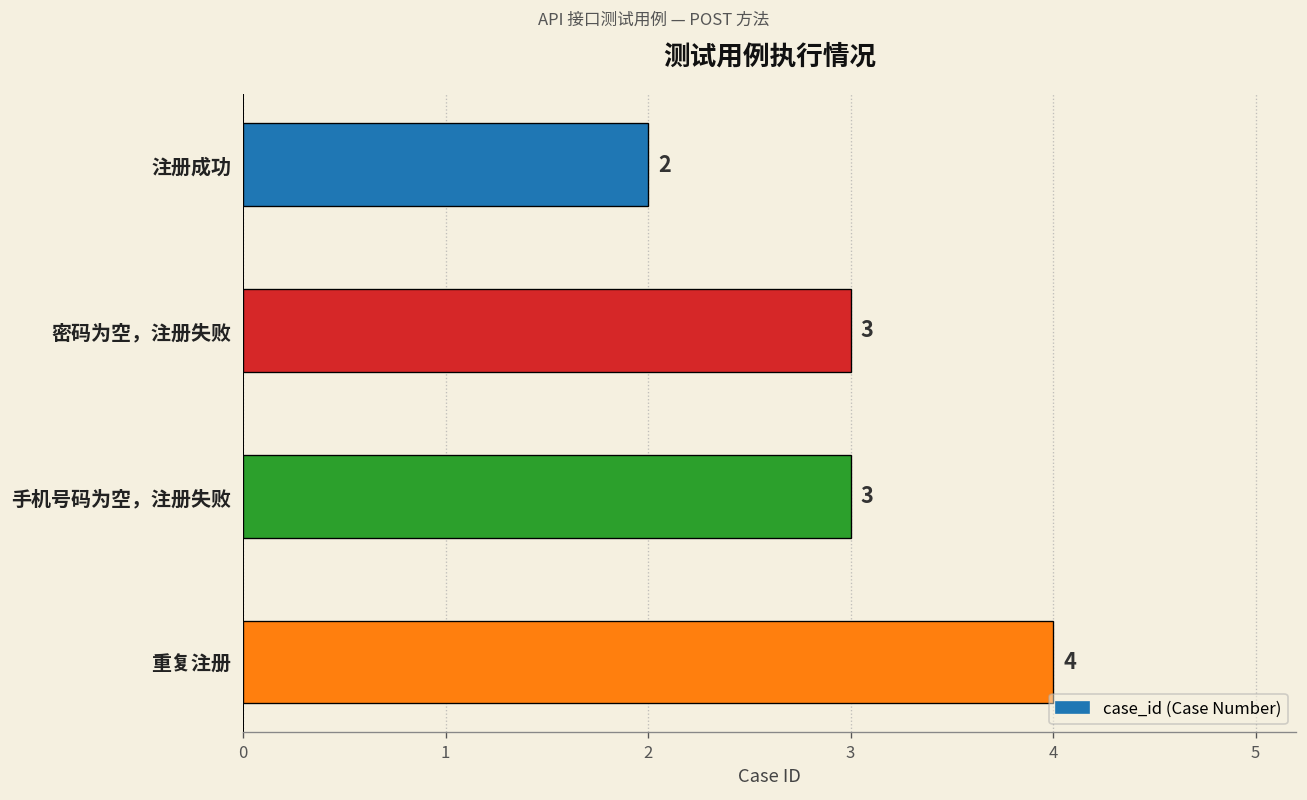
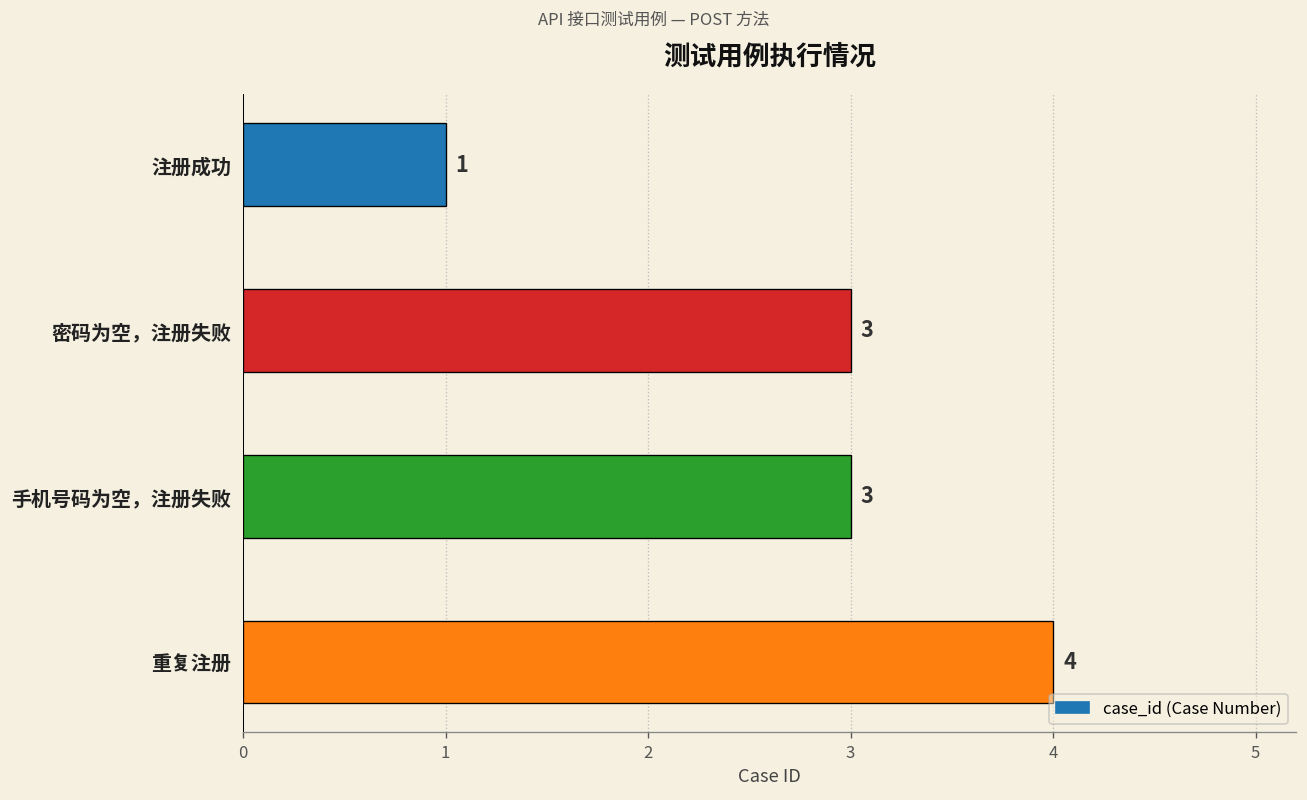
注册成功: 2 -> 1
